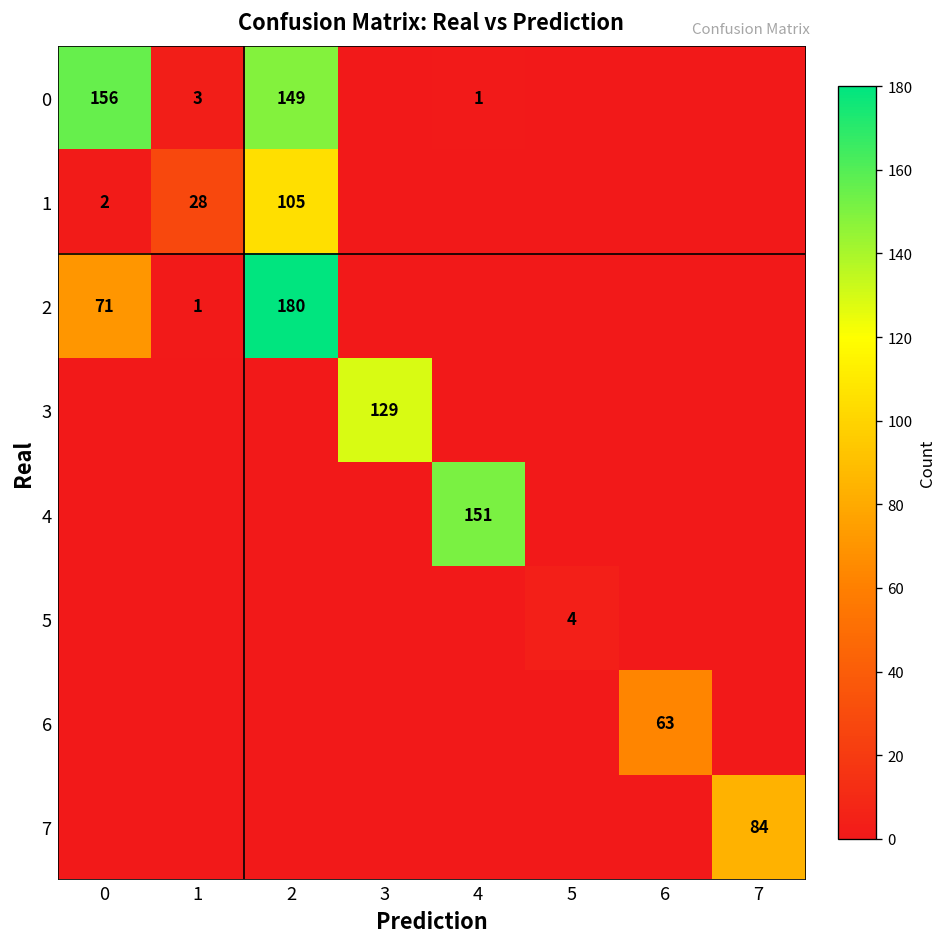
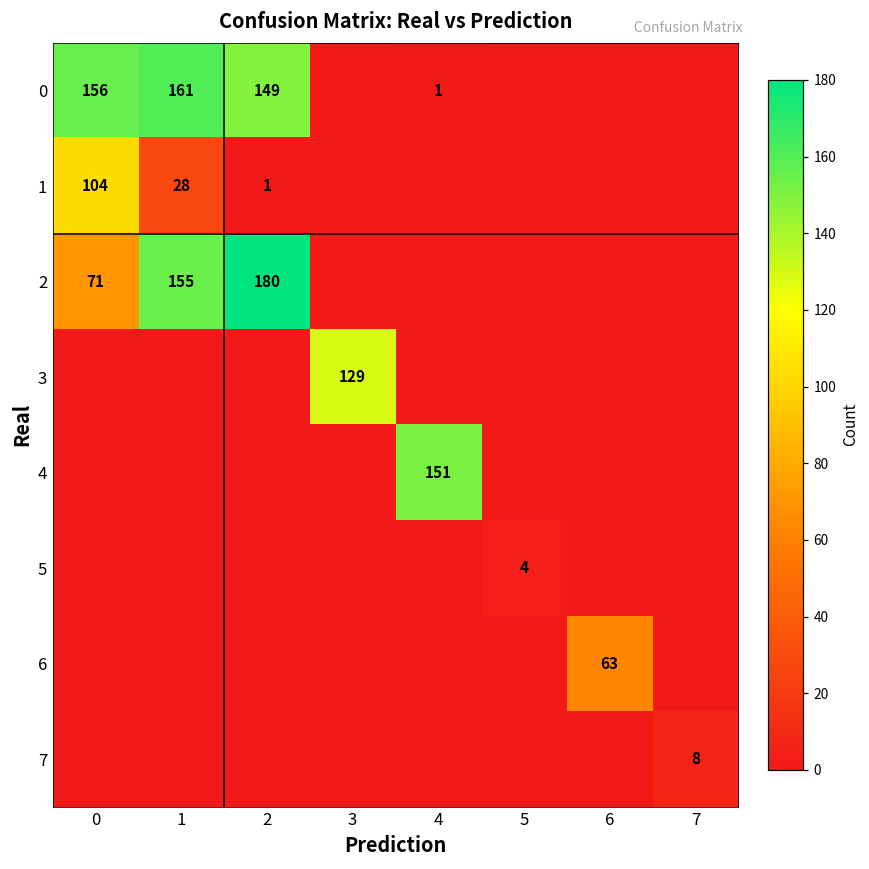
0, 1: 3 -> 161
1, 0: 2 -> 104
1, 2: 105 -> 1
2, 1: 1 -> 155
7, 7: 84 -> 8
